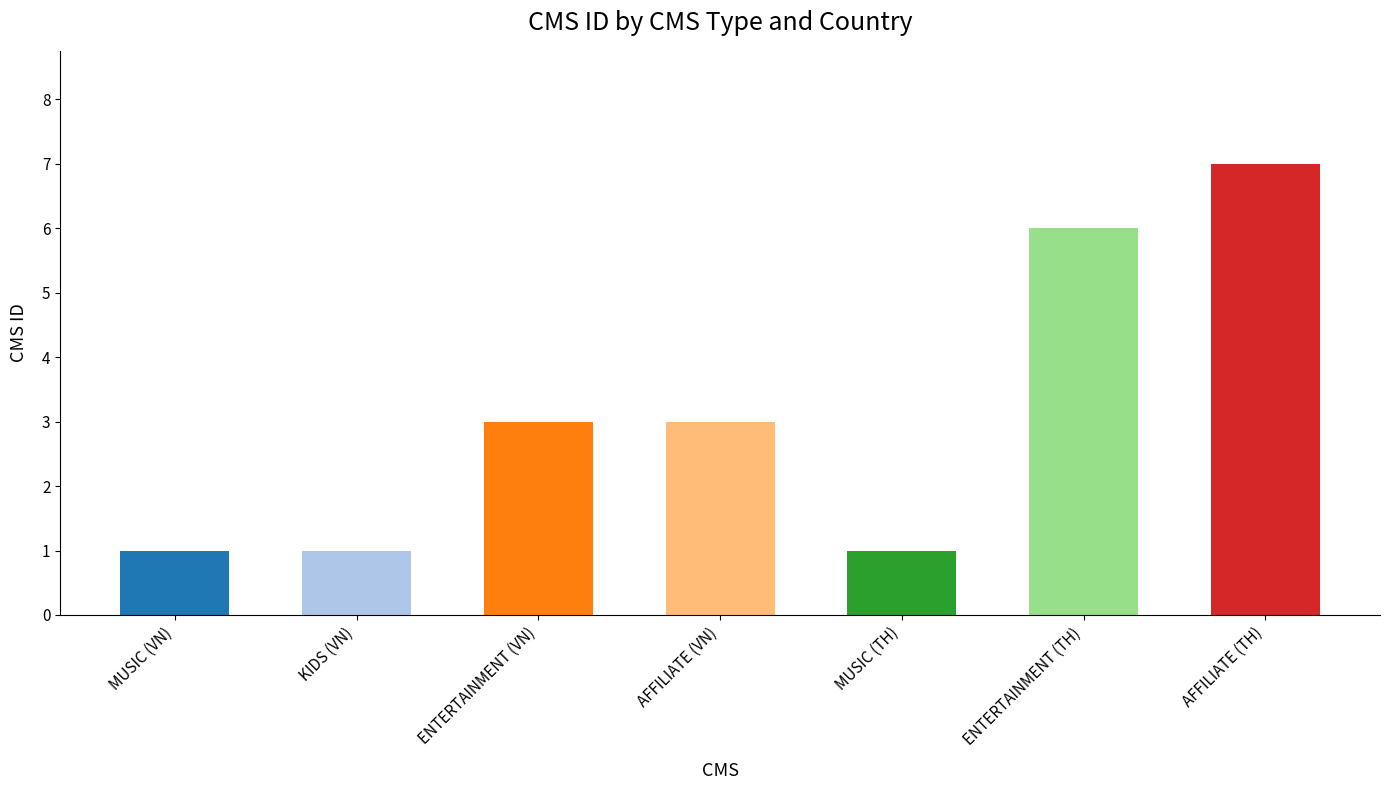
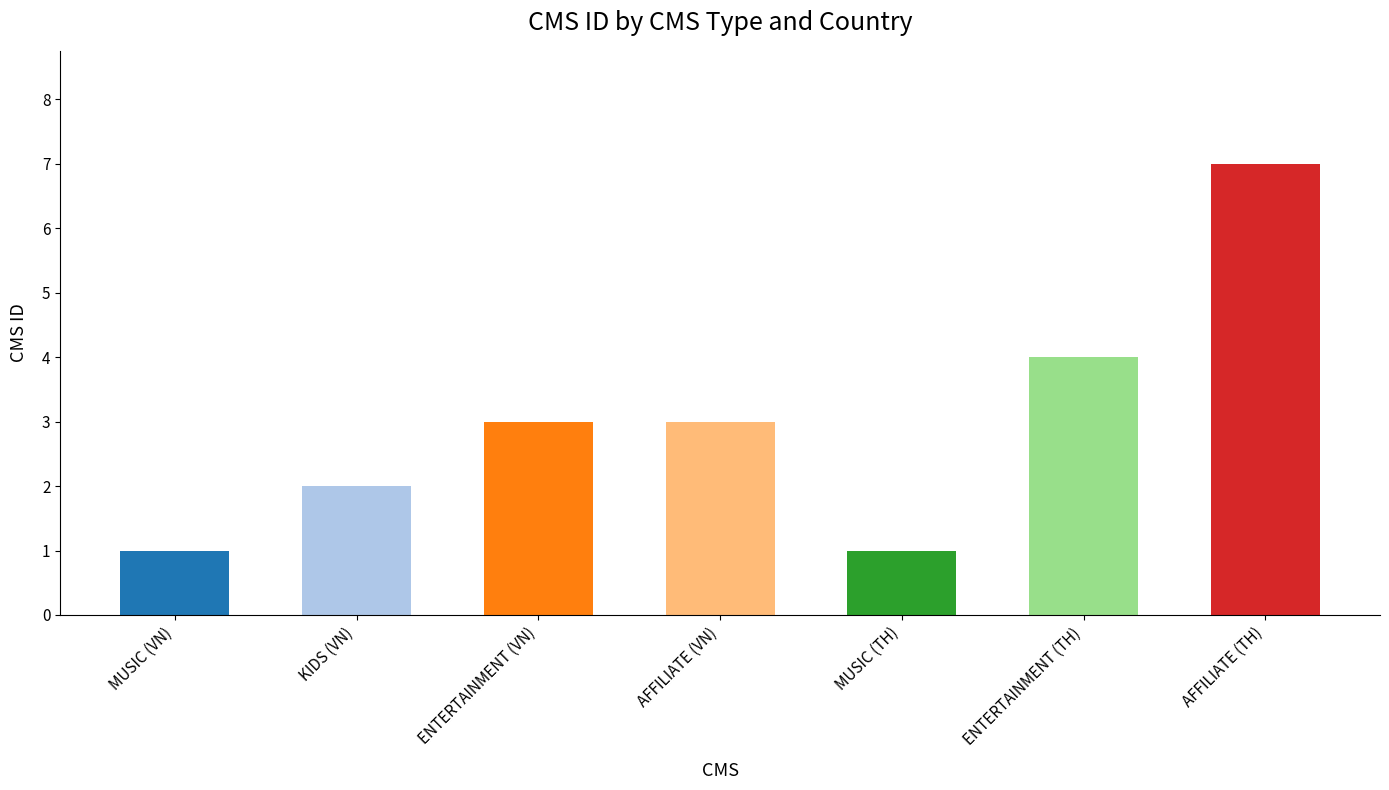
KIDS (VN): 1 -> 2
ENTERTAINMENT (TH): 6 -> 4
